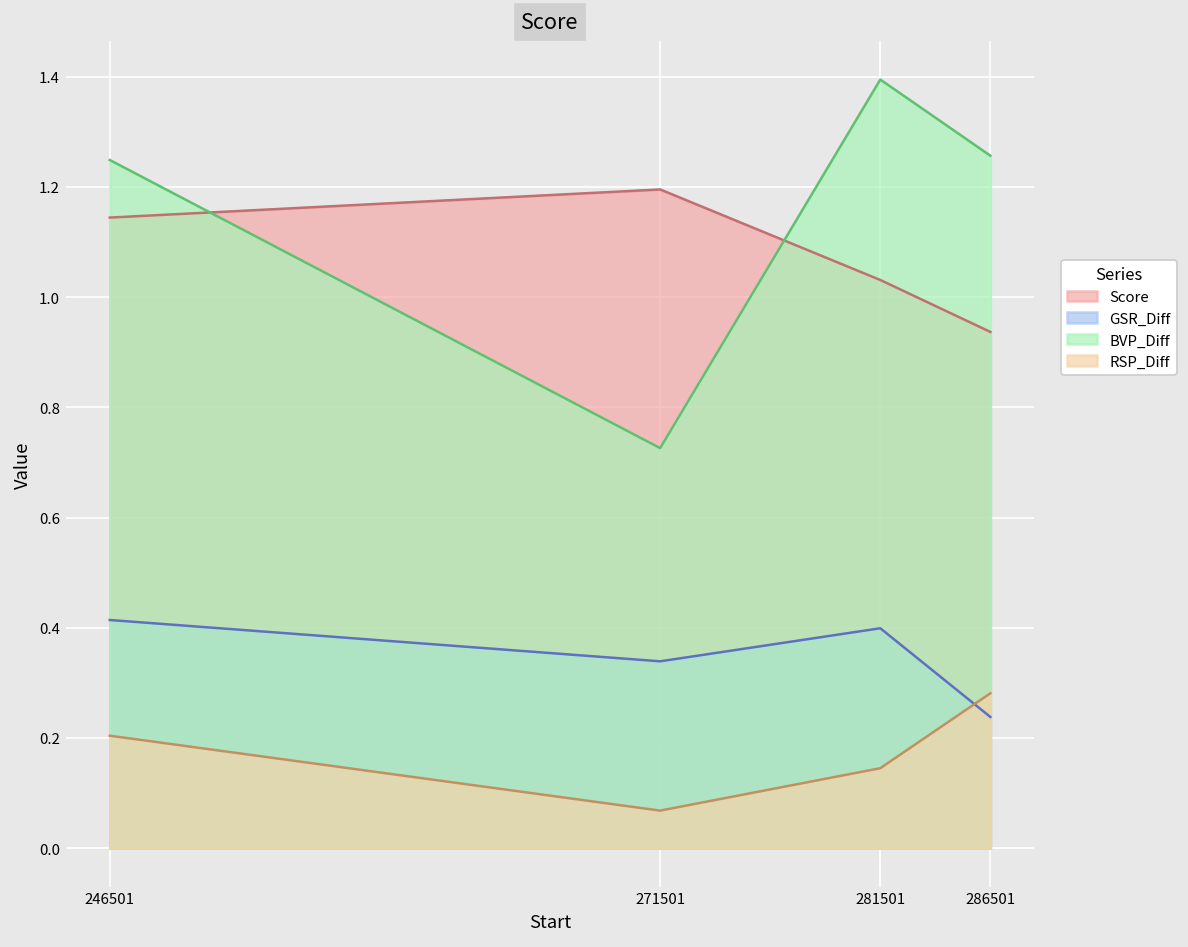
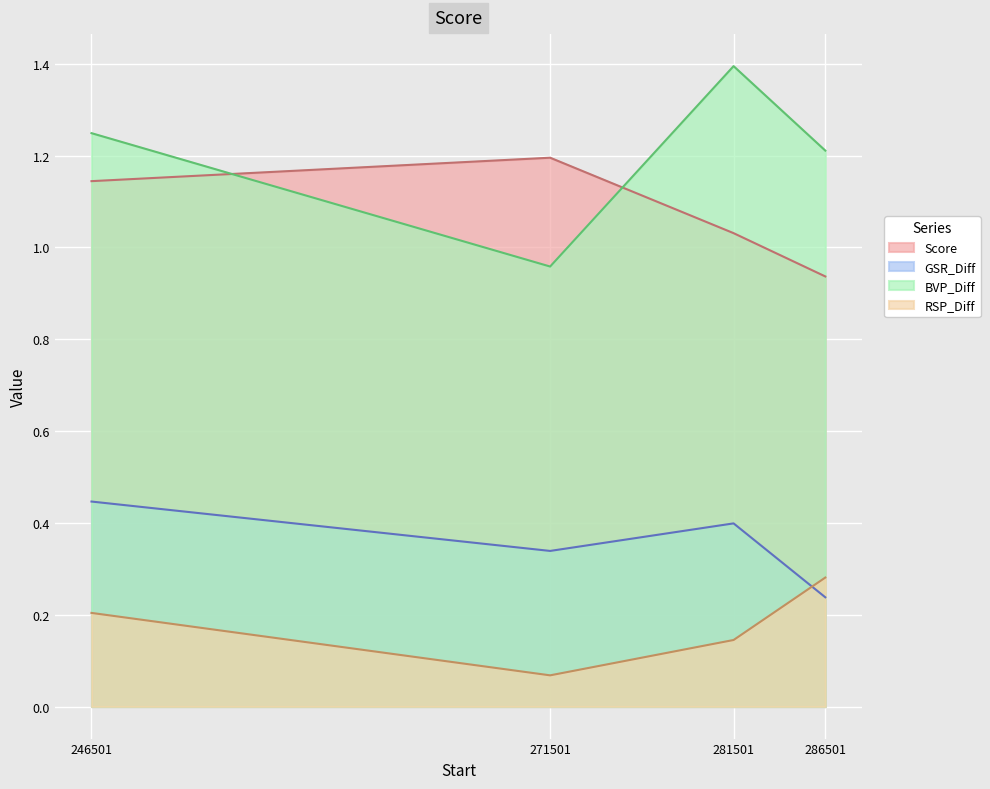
GSR_Diff, 246501: 0.41 -> 0.45
BVP_Diff, 271501: 0.73 -> 0.96
BVP_Diff, 286501: 1.26 -> 1.21
